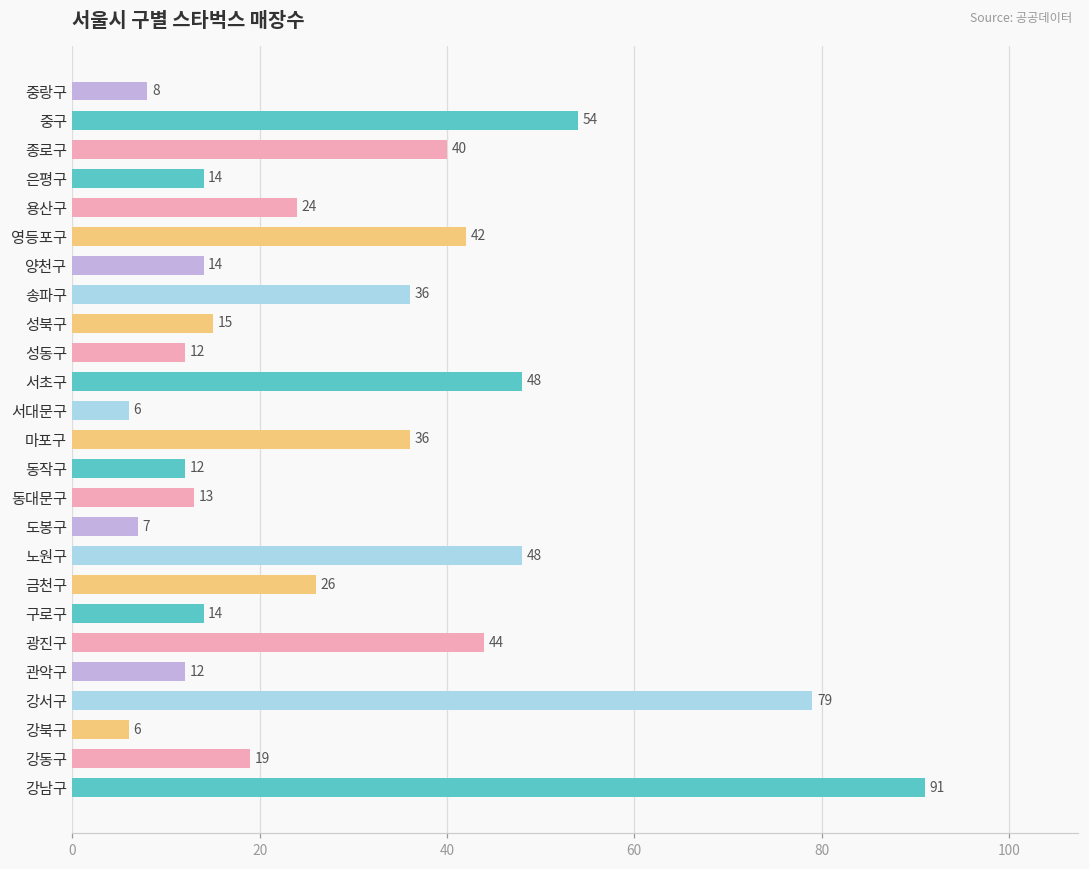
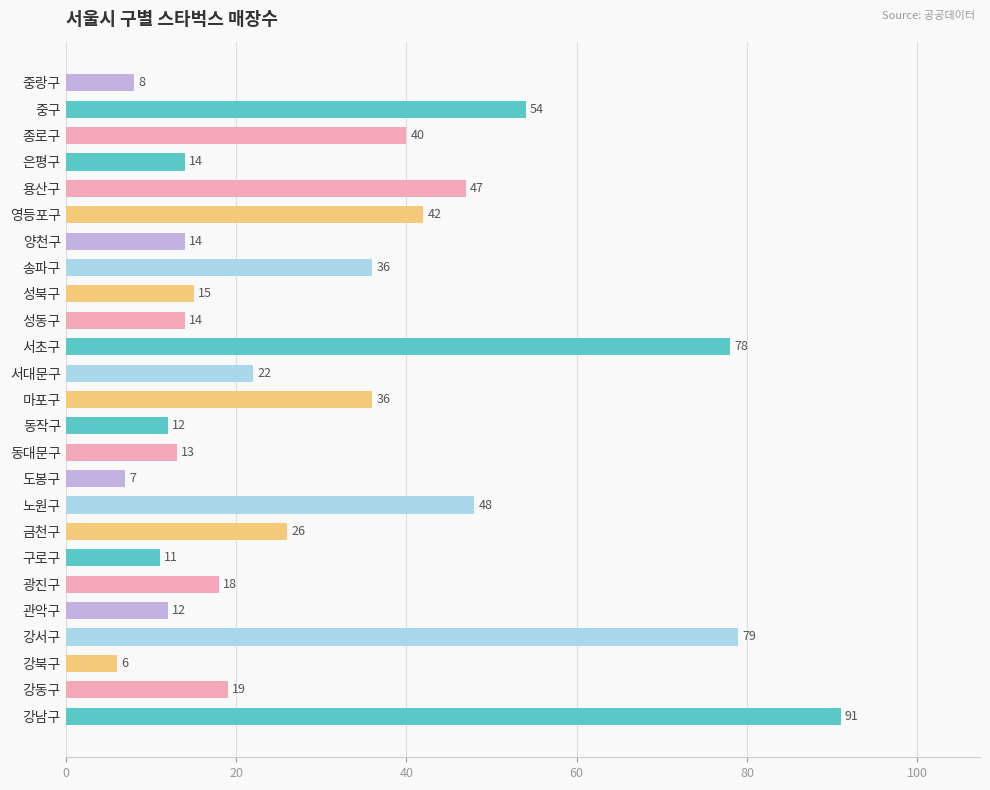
용산구: 24 -> 47
성동구: 12 -> 14
서초구: 48 -> 78
서대문구: 6 -> 22
구로구: 14 -> 11
광진구: 44 -> 18
